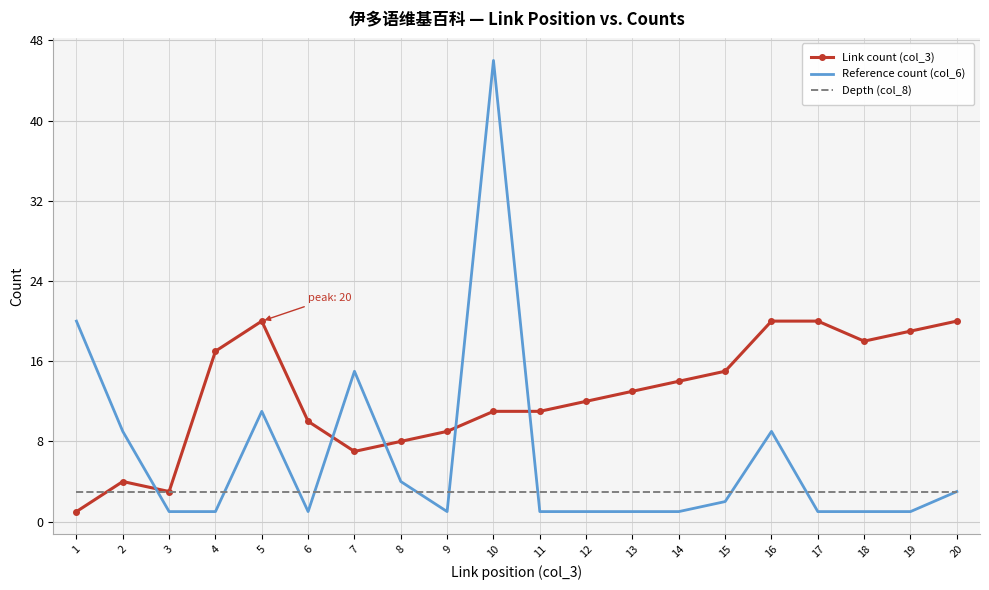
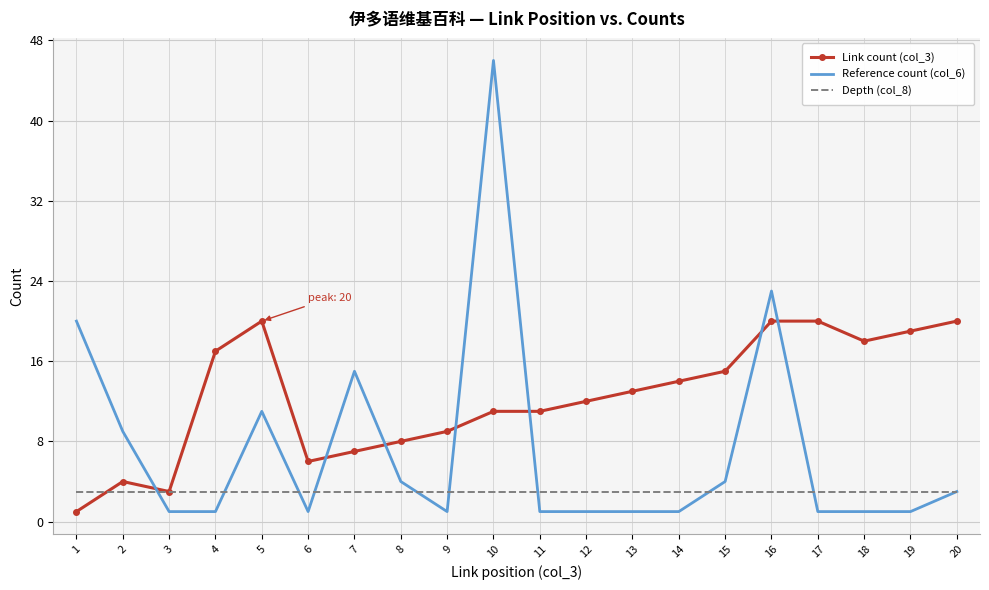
Link count (col_3), 6: 10 -> 6
Reference count (col_6), 15: 2 -> 4
Reference count (col_6), 16: 9 -> 23
